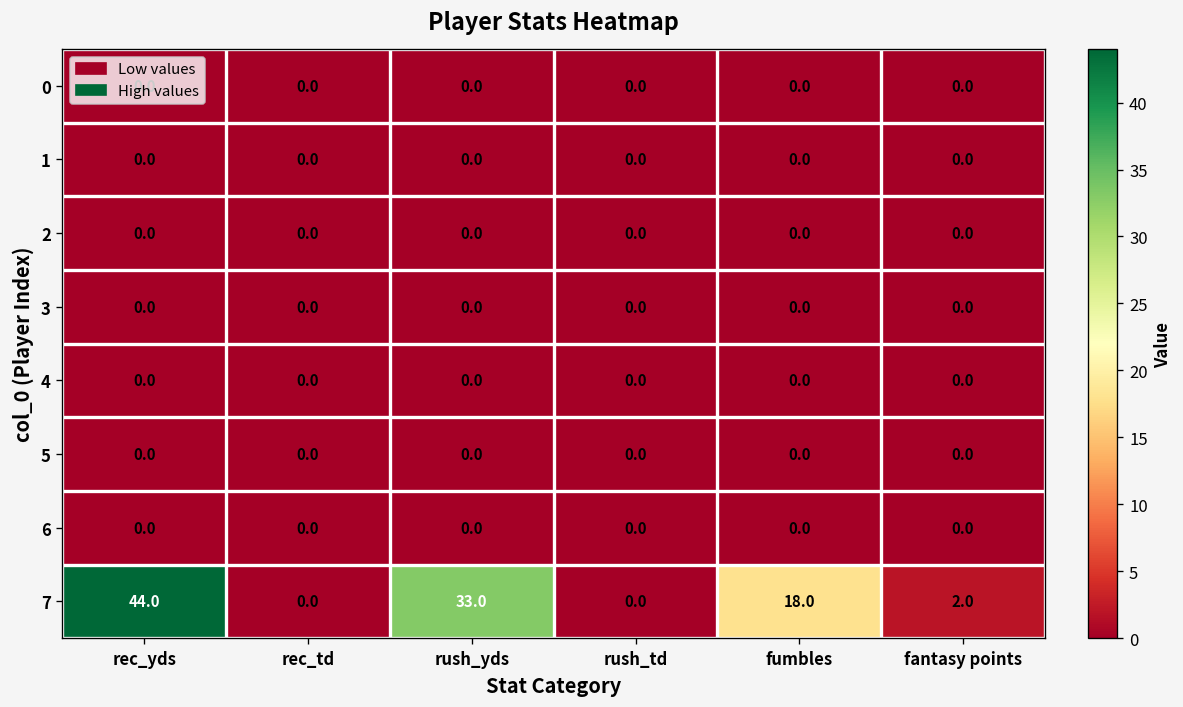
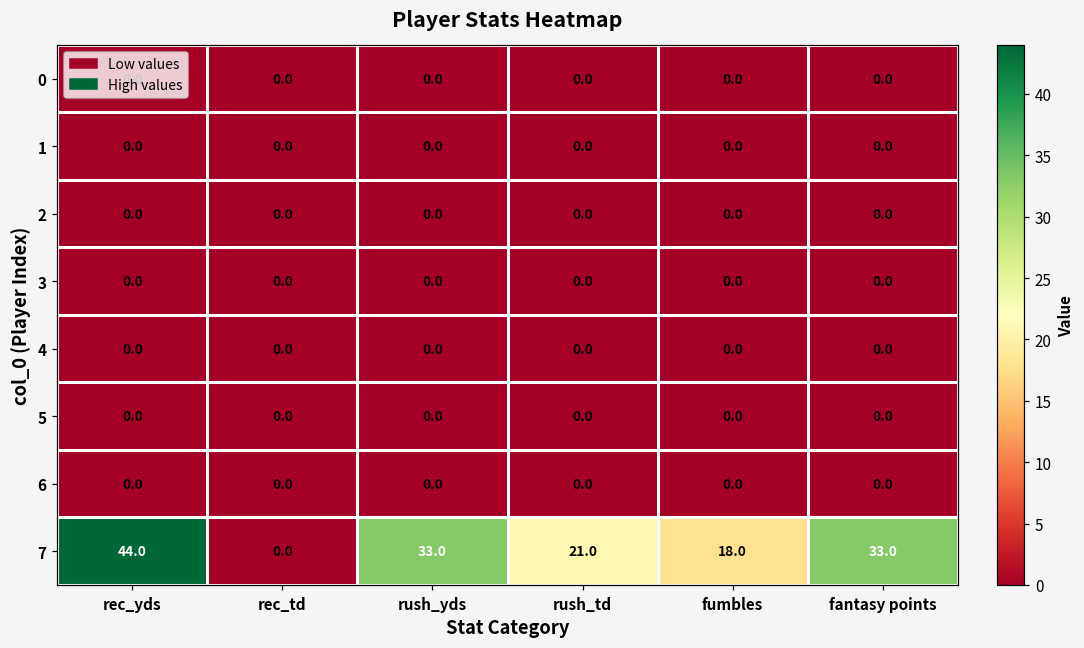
7, rush_td: 0.0 -> 21.0
7, fantasy points: 2.0 -> 33.0
